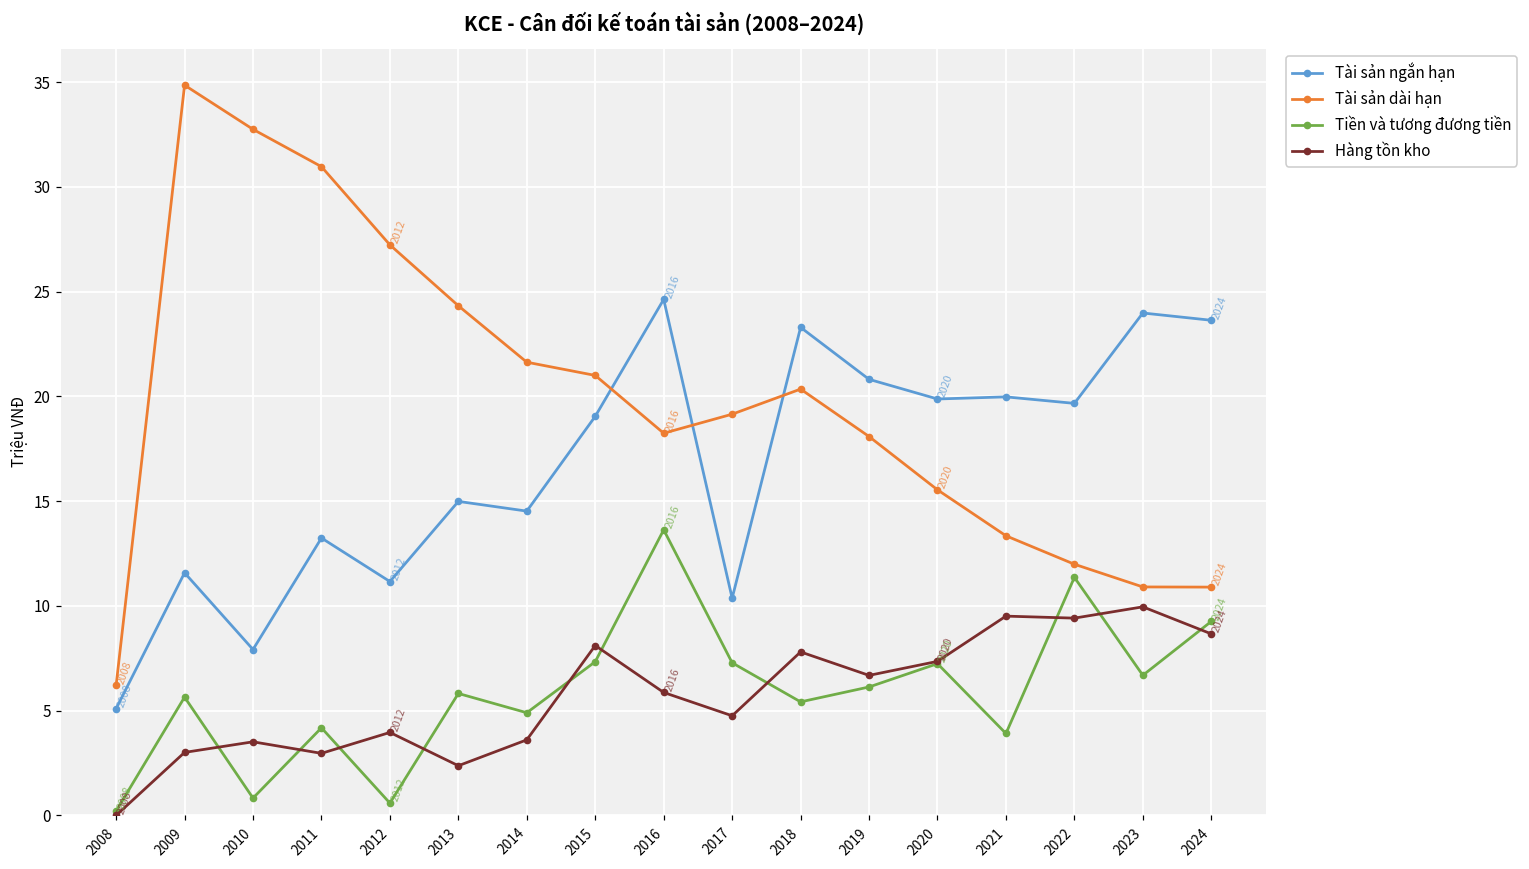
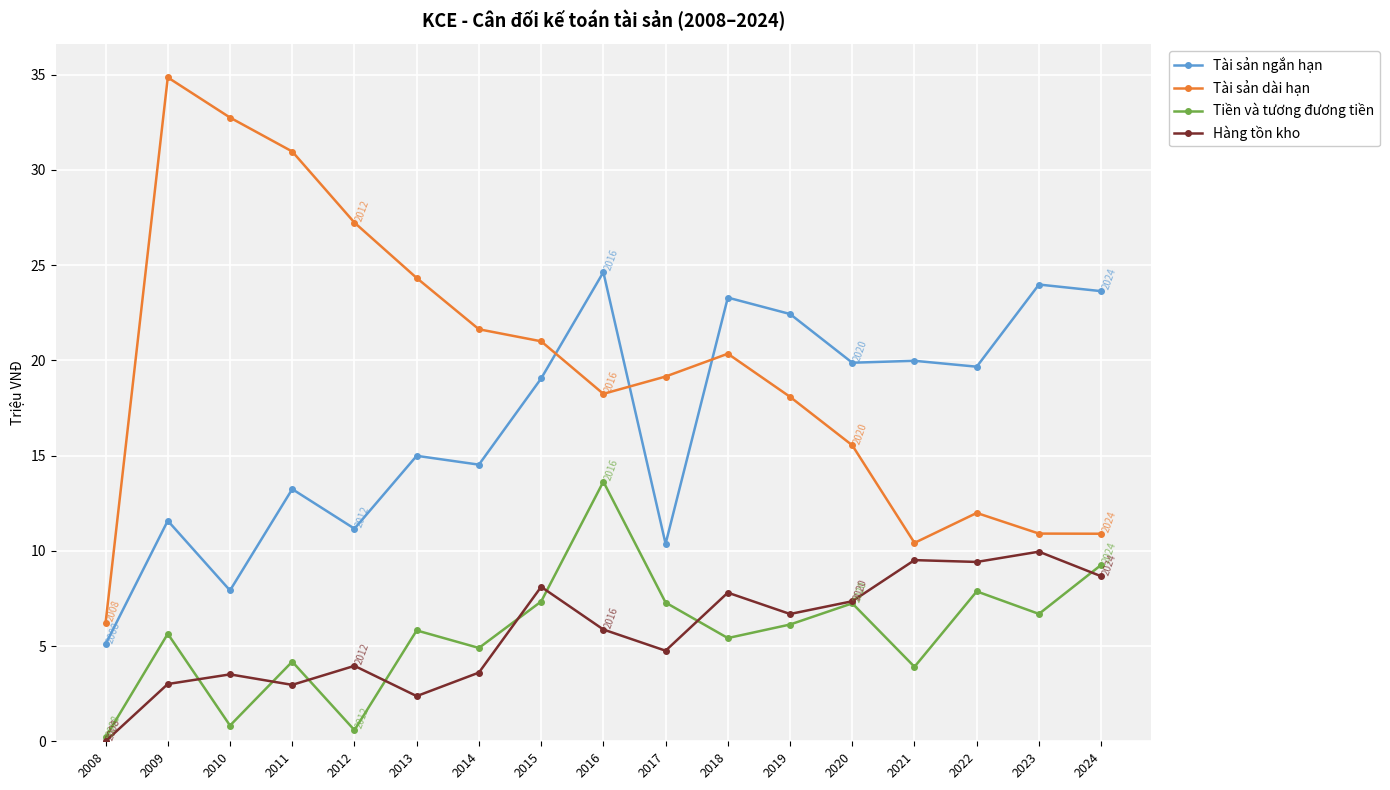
Tài sản ngắn hạn, 2019: 20.8 -> 22.4
Tài sản dài hạn, 2021: 13.3 -> 10.4
Tiền và tương đương tiền, 2022: 11.4 -> 7.9
